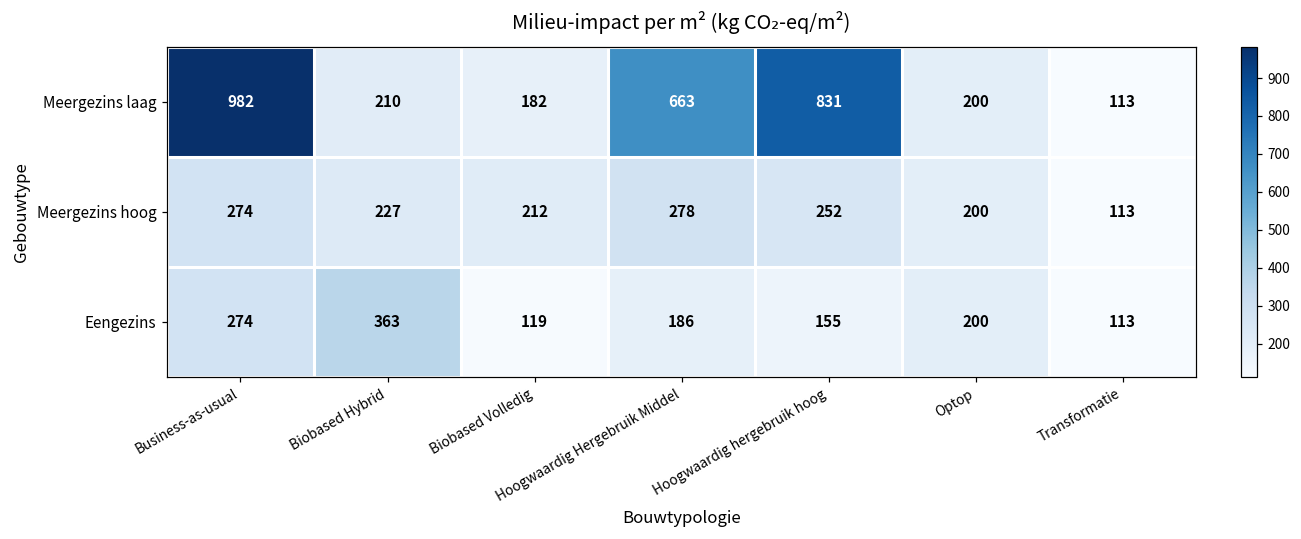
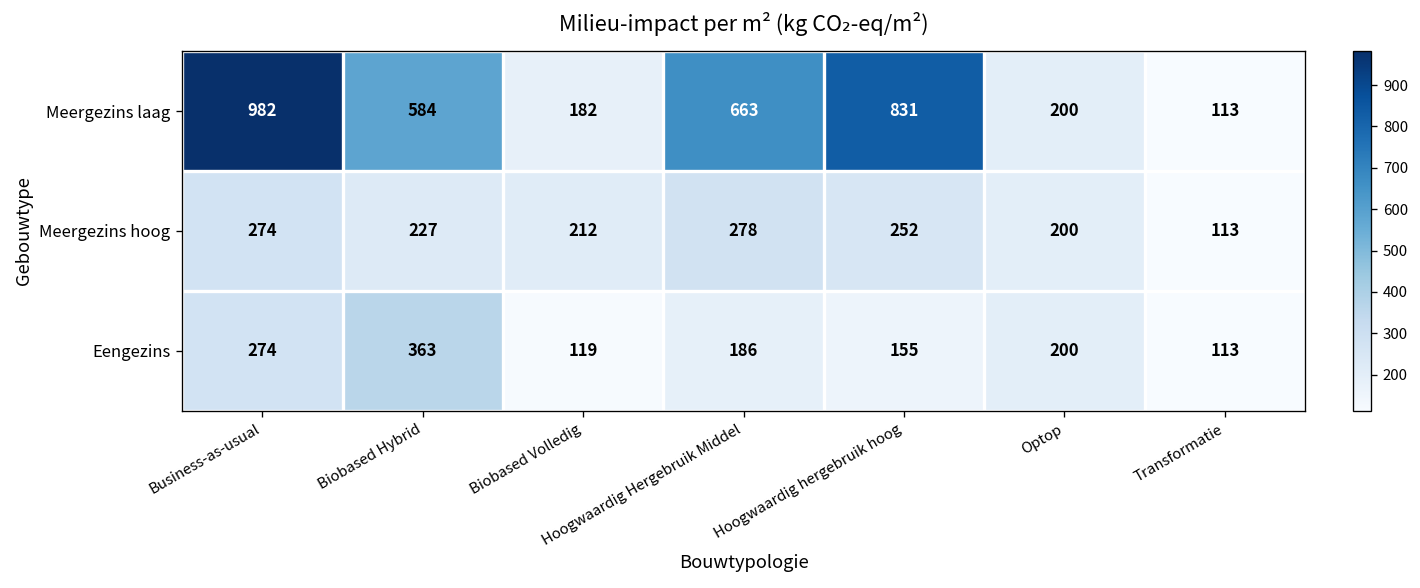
Meergezins laag, Biobased Hybrid: 210 -> 584
